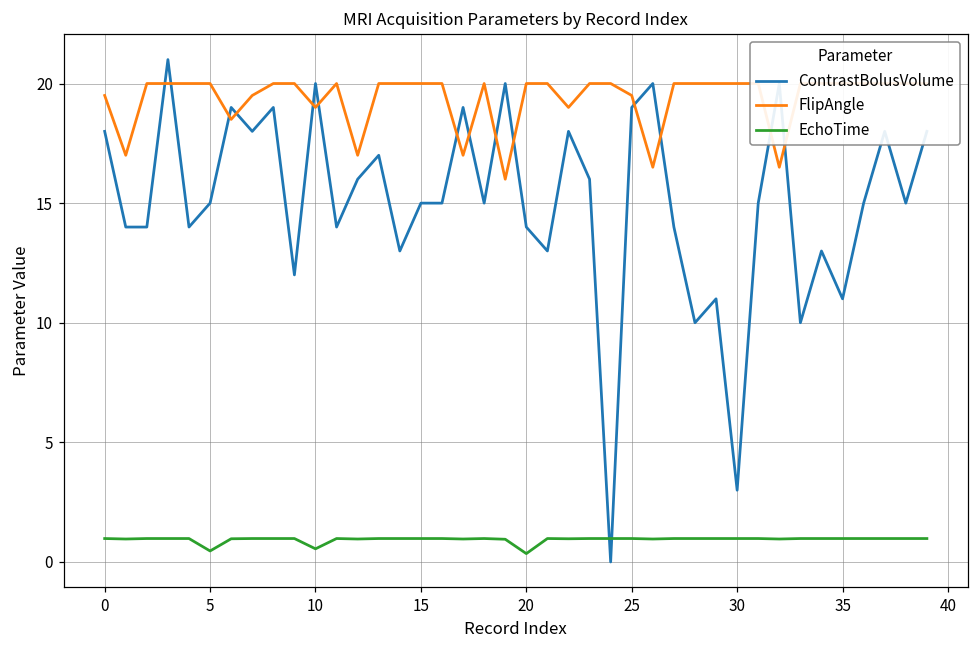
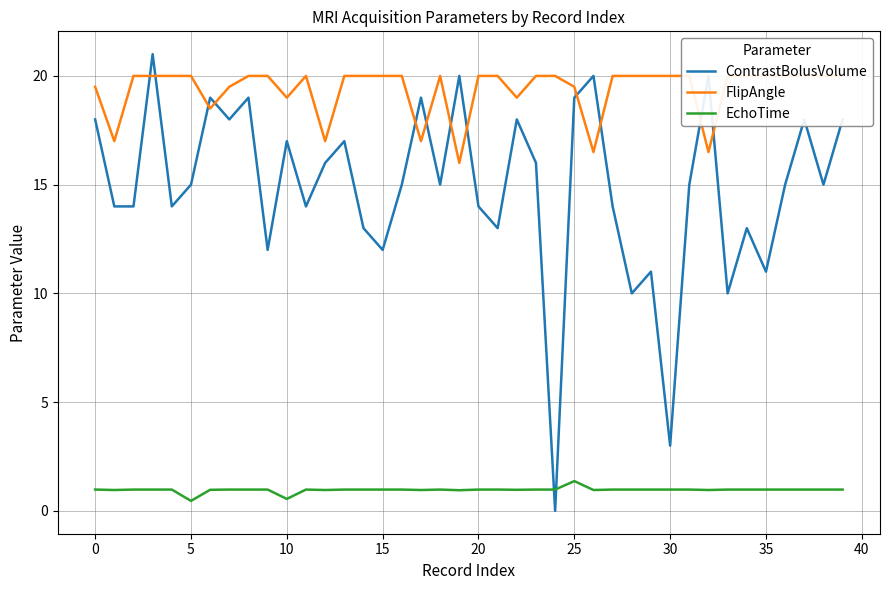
ContrastBolusVolume, 10: 20 -> 17
ContrastBolusVolume, 15: 15 -> 12
EchoTime, 20: 0.4 -> 1.0
EchoTime, 25: 1.0 -> 1.4
